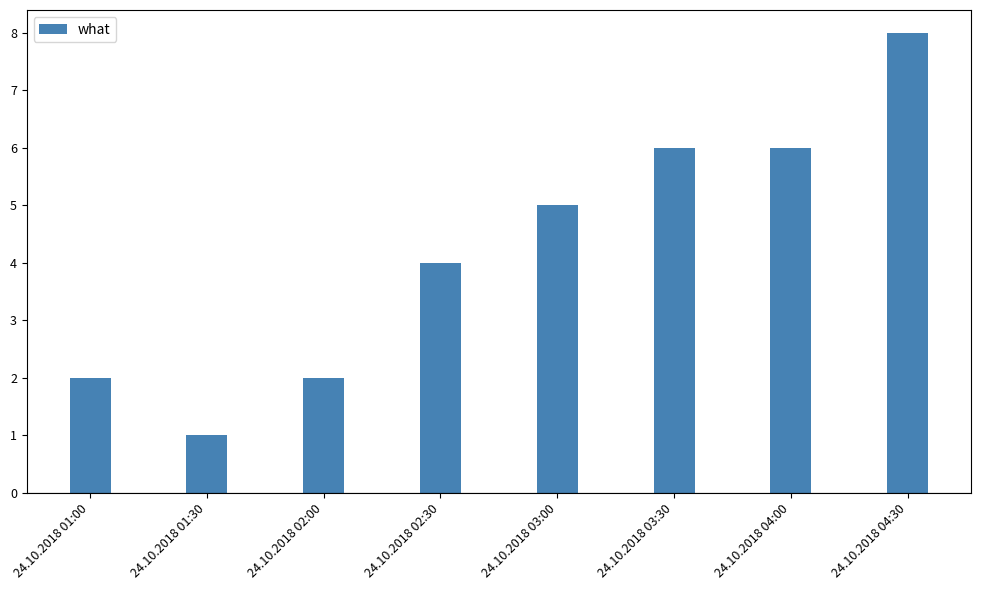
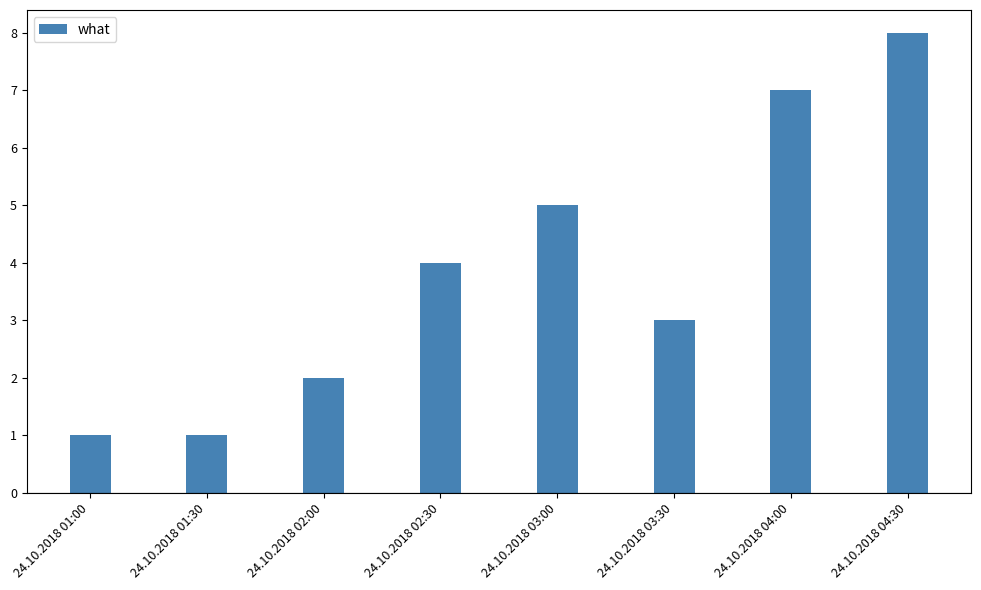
24.10.2018 01:00: 2 -> 1
24.10.2018 03:30: 6 -> 3
24.10.2018 04:00: 6 -> 7
